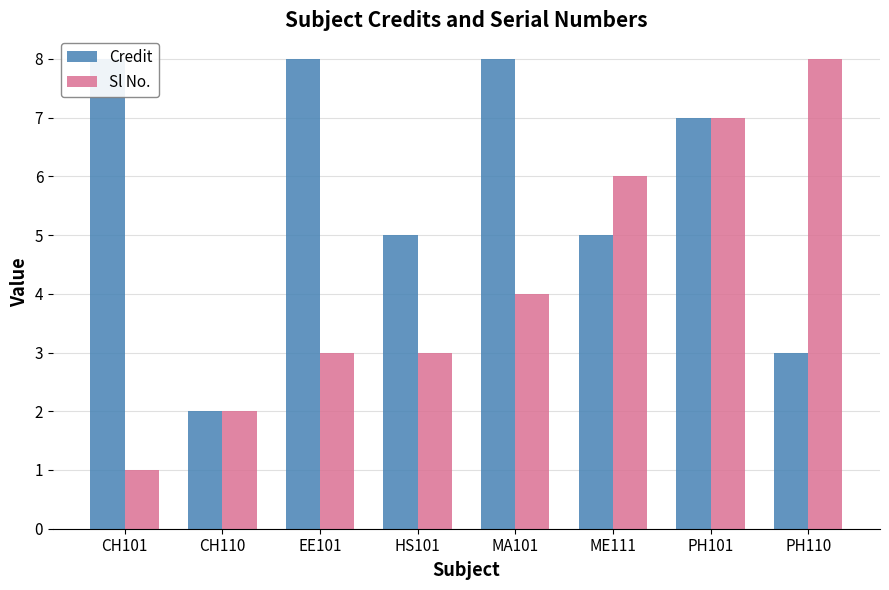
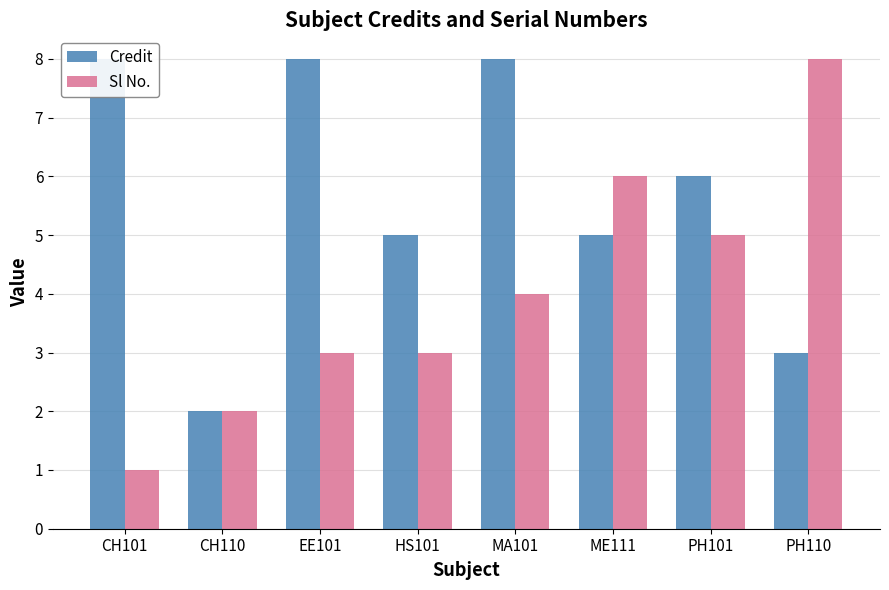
Credit, PH101: 7 -> 6
Sl No., PH101: 7 -> 5
